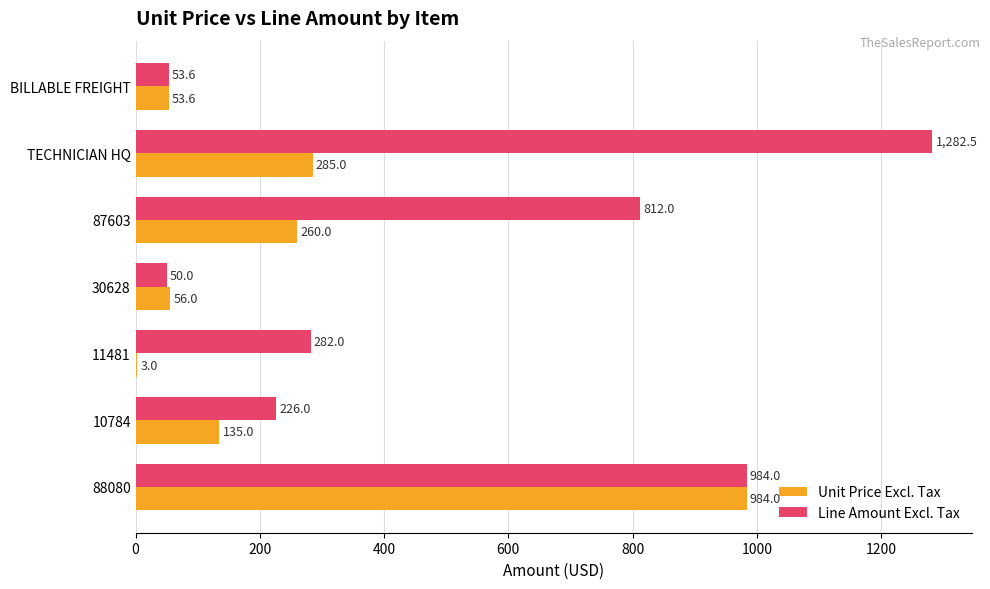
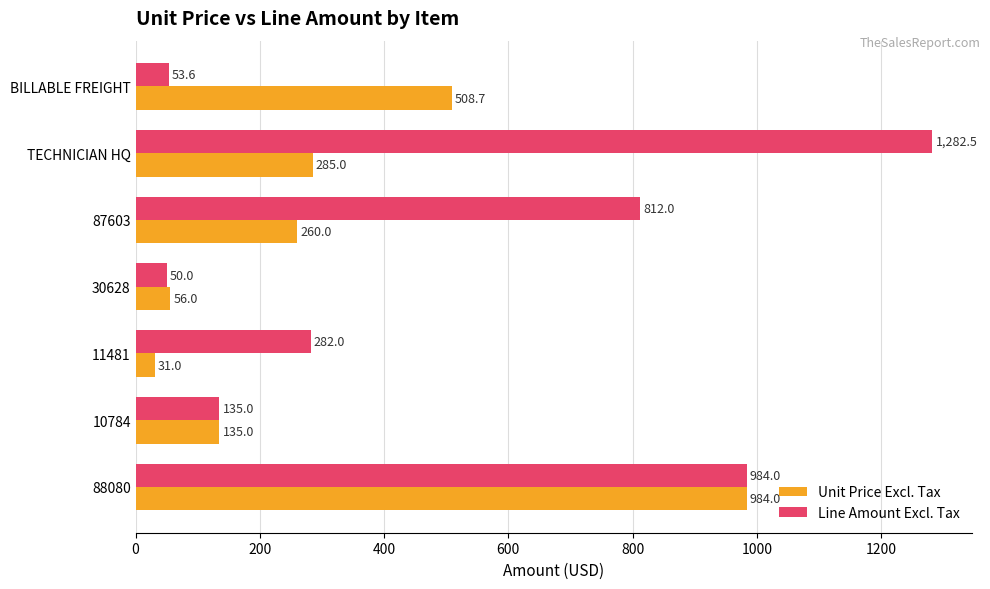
Unit Price Excl. Tax, BILLABLE FREIGHT: 53.6 -> 508.7
Unit Price Excl. Tax, 11481: 3.0 -> 31.0
Line Amount Excl. Tax, 10784: 226.0 -> 135.0
